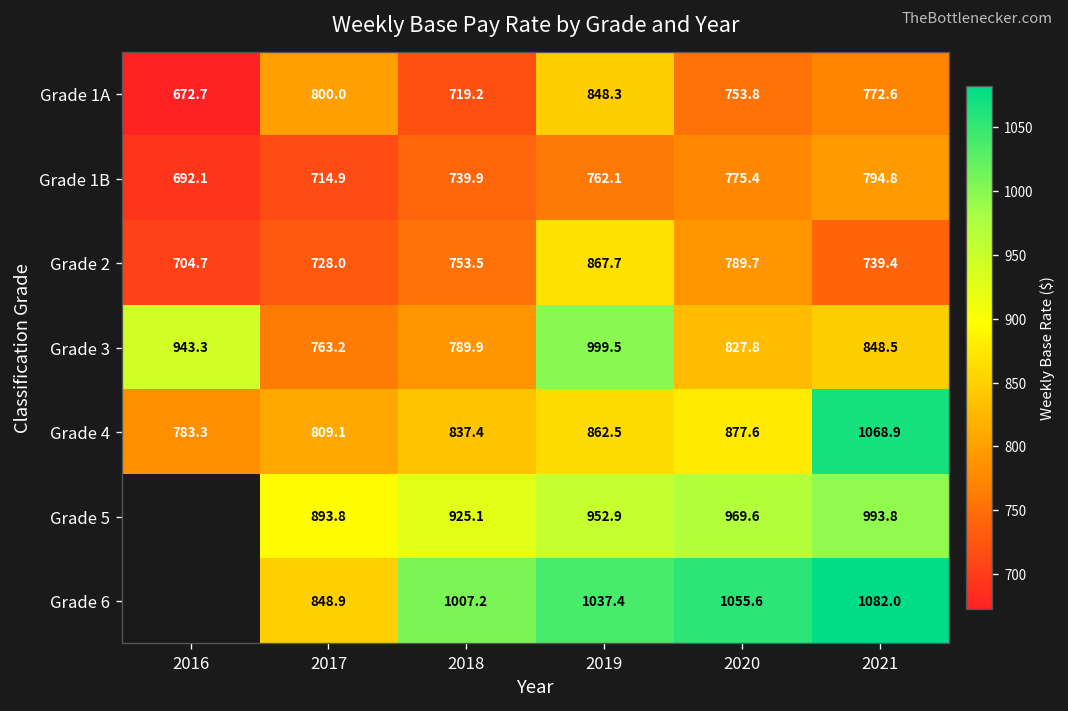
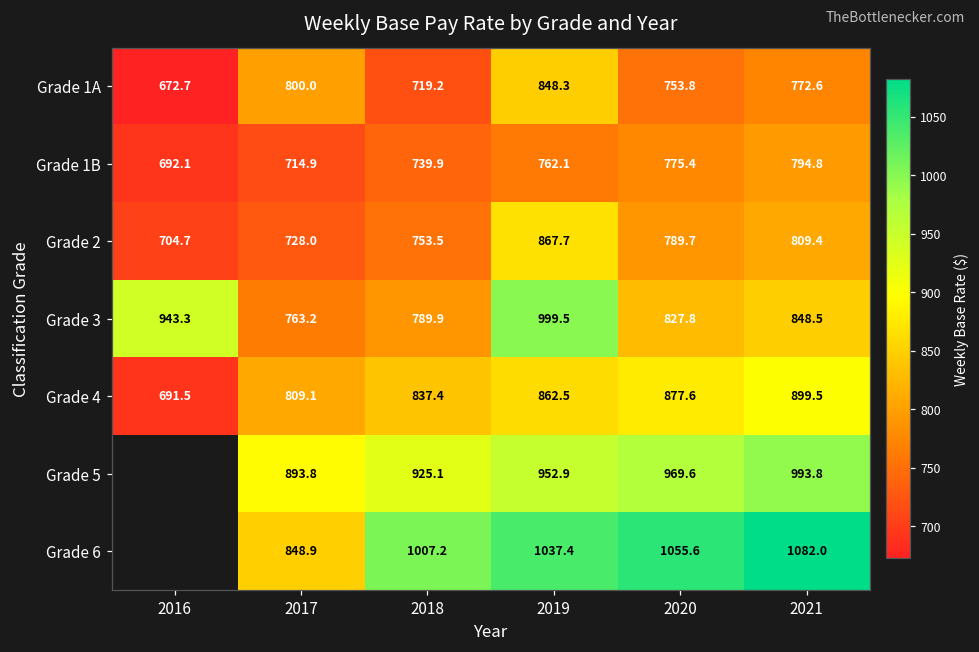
Grade 2, 2021: 739.4 -> 809.4
Grade 4, 2016: 783.3 -> 691.5
Grade 4, 2021: 1068.9 -> 899.5
